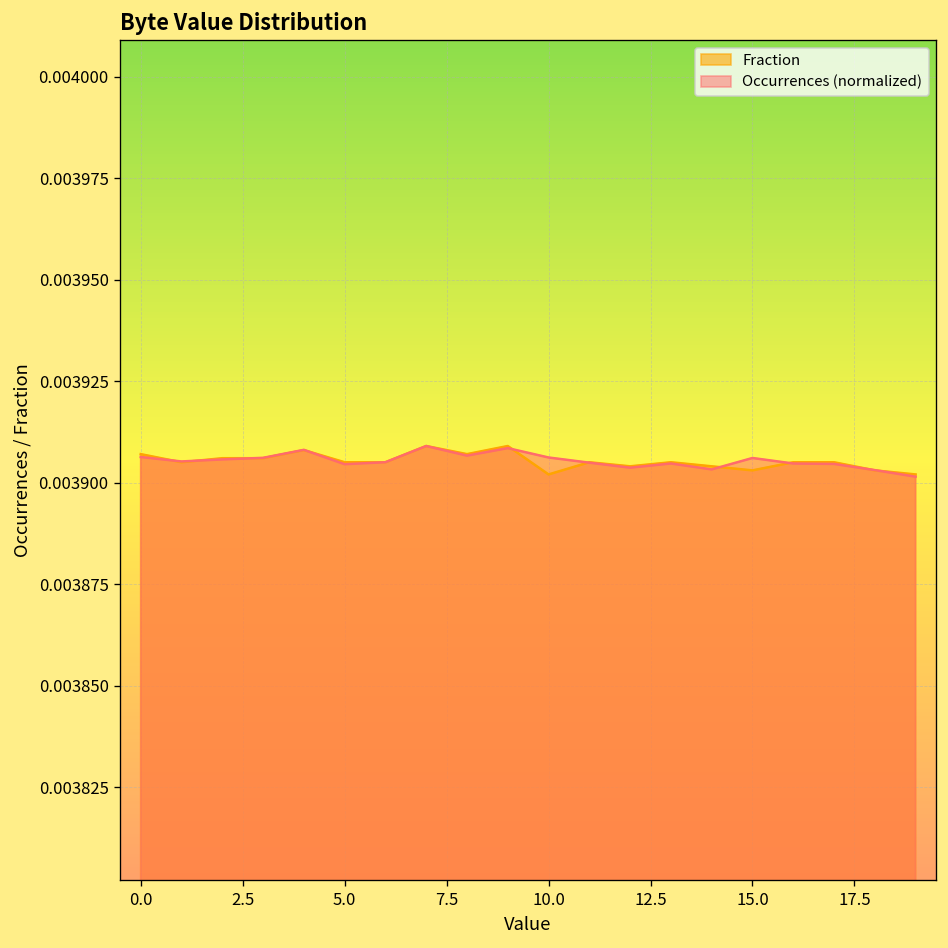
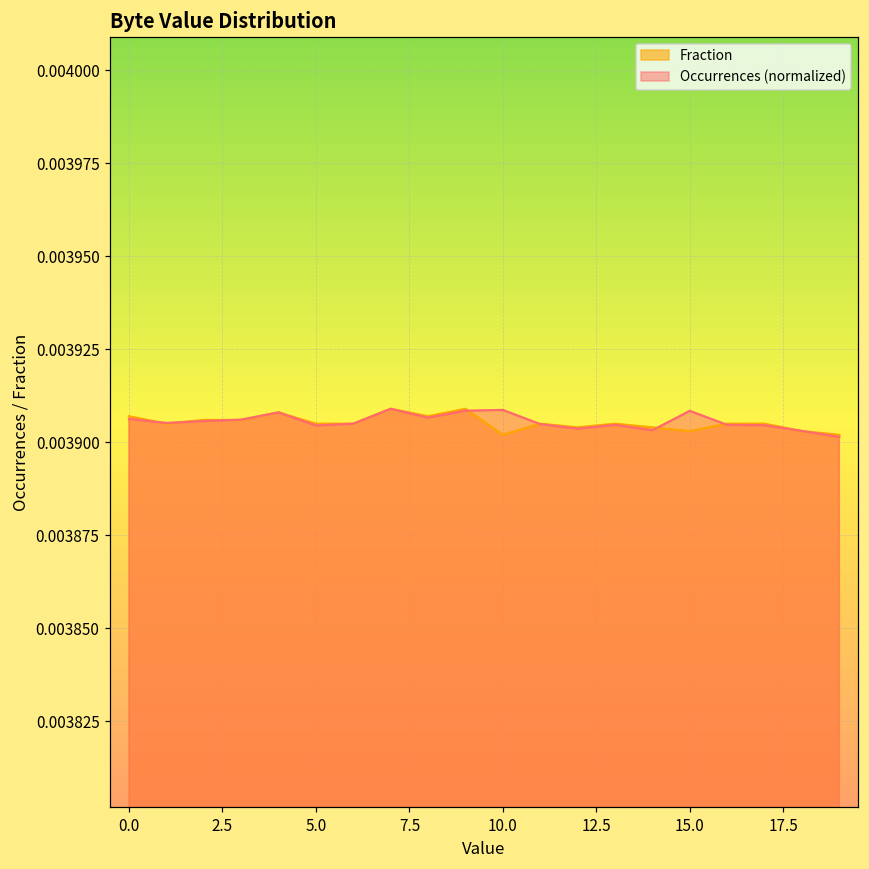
Occurrences (normalized), 10.0: 0.003906 -> 0.003909
Occurrences (normalized), 15.0: 0.003906 -> 0.003908
